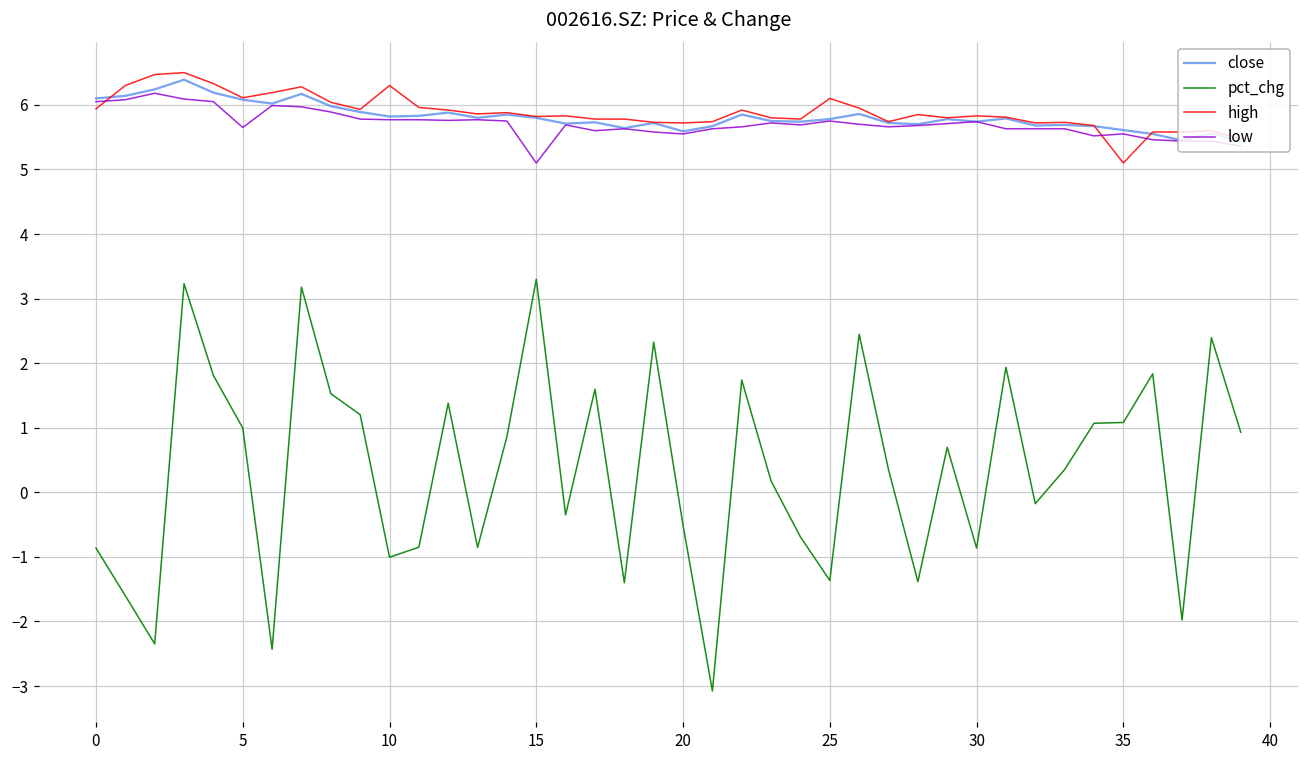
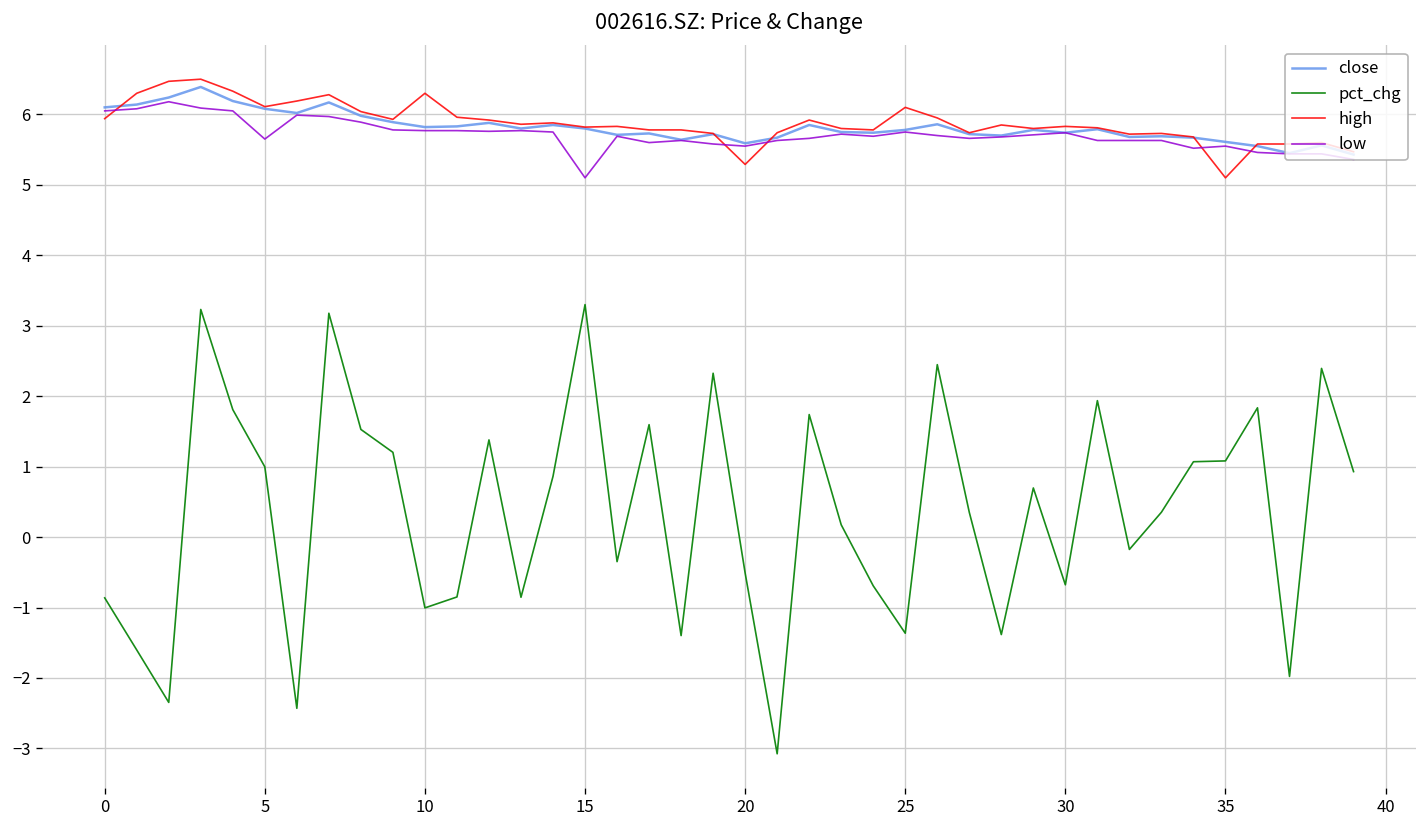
high, 20: 5.7 -> 5.3
pct_chg, 30: -0.9 -> -0.7
